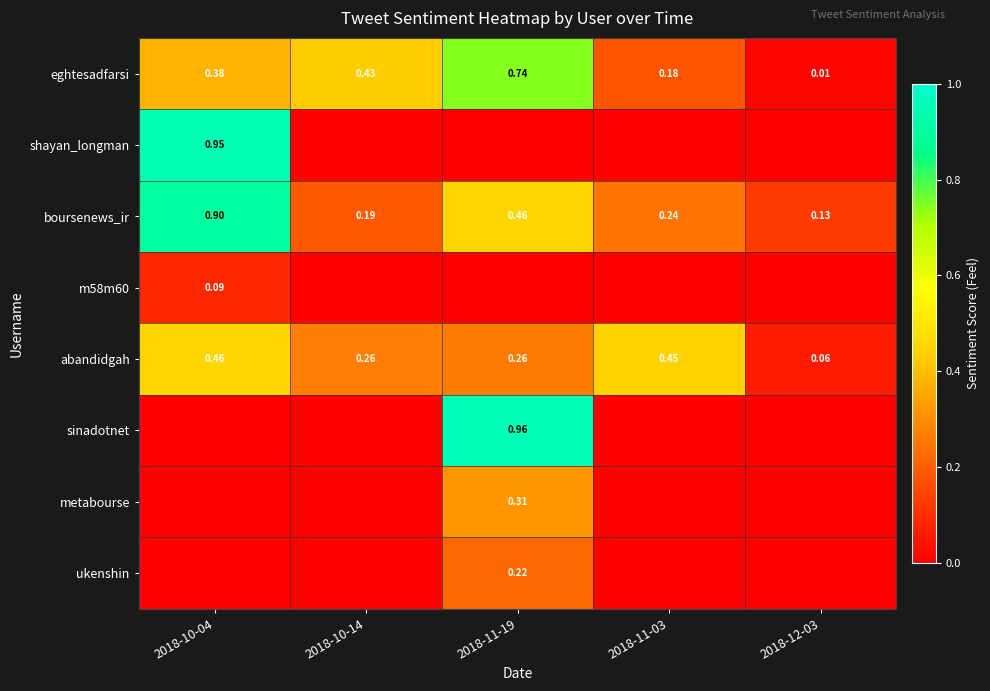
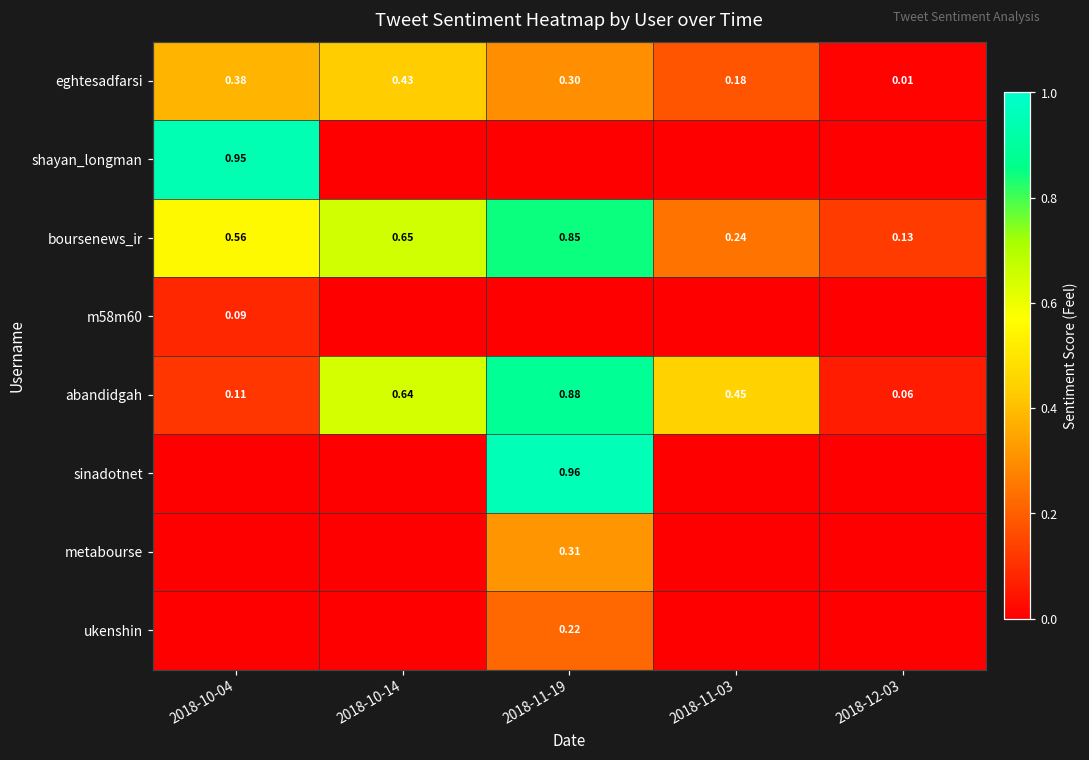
eghtesadfarsi, 2018-11-19: 0.74 -> 0.30
boursenews_ir, 2018-10-04: 0.90 -> 0.56
boursenews_ir, 2018-10-14: 0.19 -> 0.65
boursenews_ir, 2018-11-19: 0.46 -> 0.85
abandidgah, 2018-10-04: 0.46 -> 0.11
abandidgah, 2018-10-14: 0.26 -> 0.64
abandidgah, 2018-11-19: 0.26 -> 0.88
